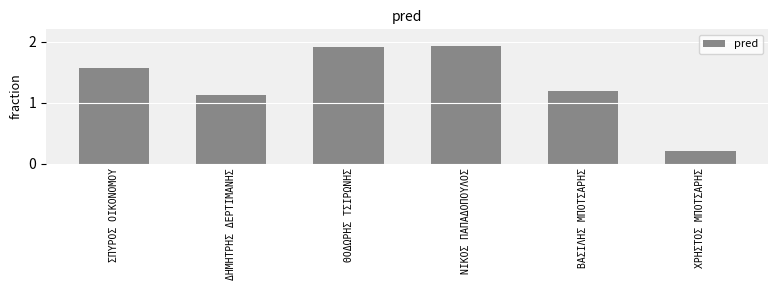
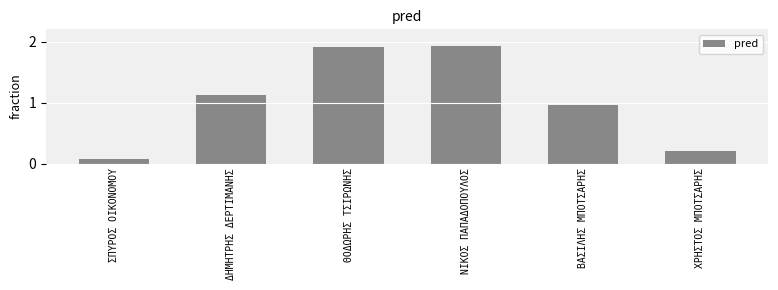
ΣΠΥΡΟΣ ΟΙΚΟΝΟΜΟΥ: 1.6 -> 0.1
ΒΑΣΙΛΗΣ ΜΠΟΤΣΑΡΗΣ: 1.2 -> 1.0
